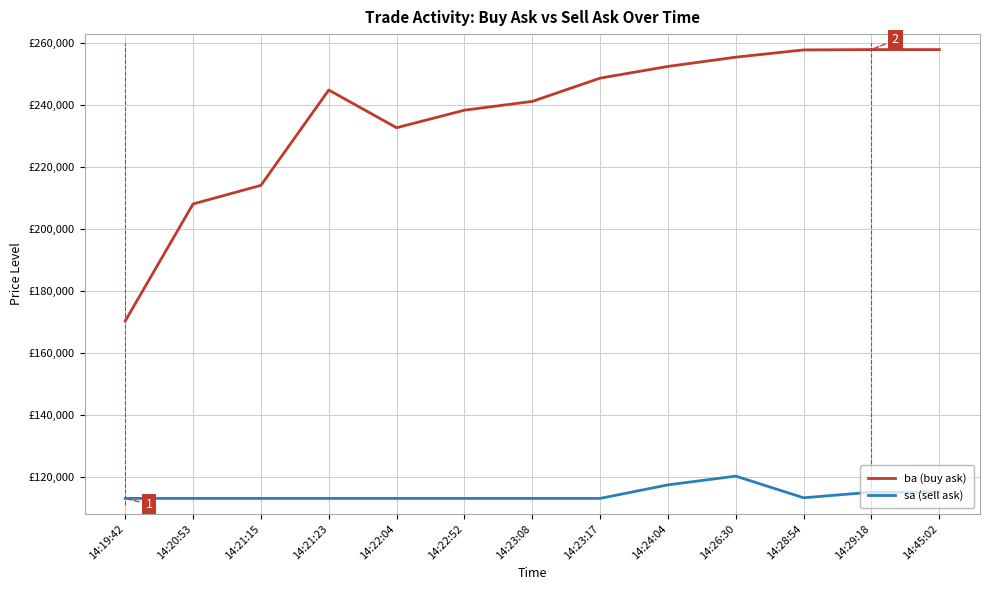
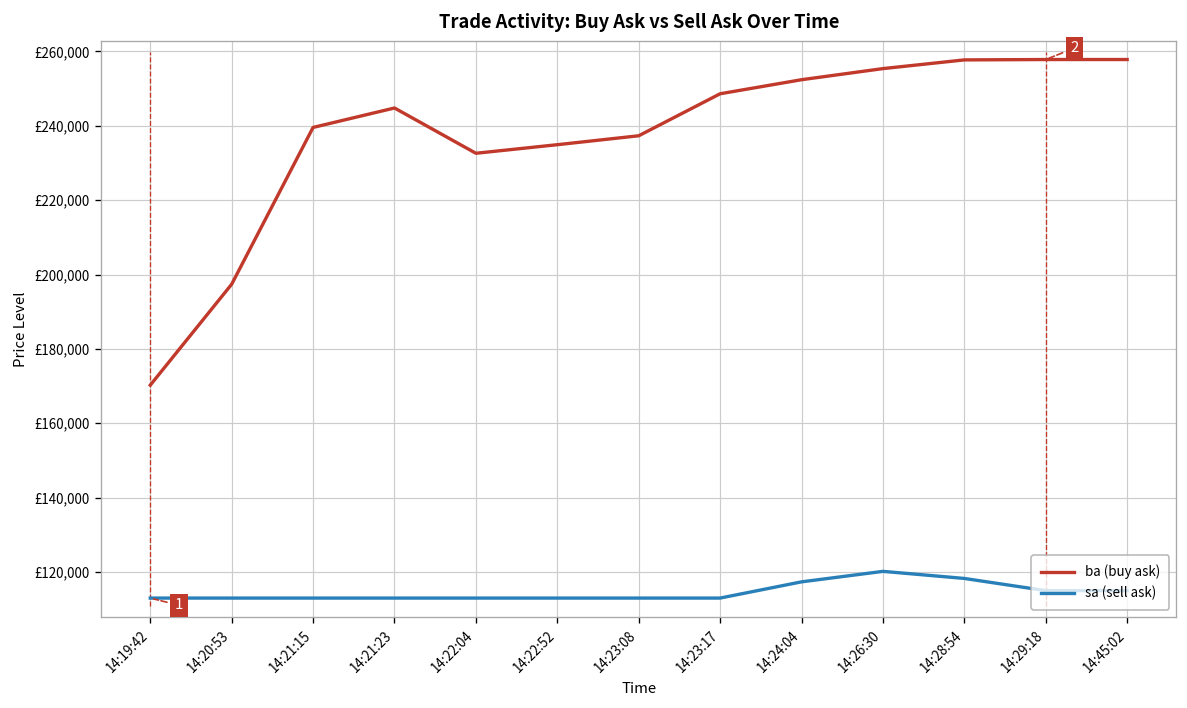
ba (buy ask), 14:20:53: £208,000 -> £197,000
ba (buy ask), 14:21:15: £214,000 -> £240,000
ba (buy ask), 14:22:52: £238,000 -> £235,000
ba (buy ask), 14:23:08: £241,000 -> £237,000
sa (sell ask), 14:28:54: £113,000 -> £118,000
